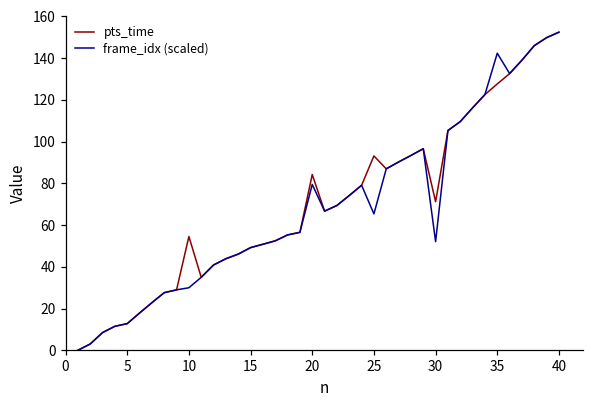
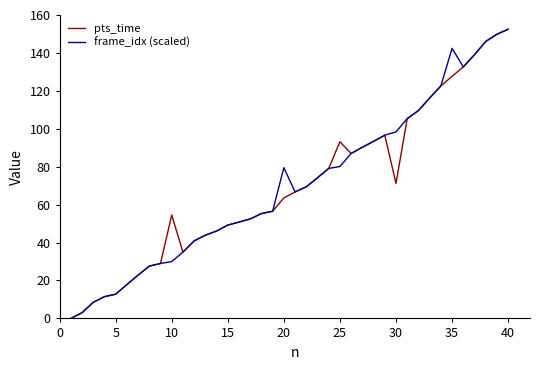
pts_time, 20: 84 -> 64
frame_idx (scaled), 25: 65 -> 80
frame_idx (scaled), 30: 52 -> 98
